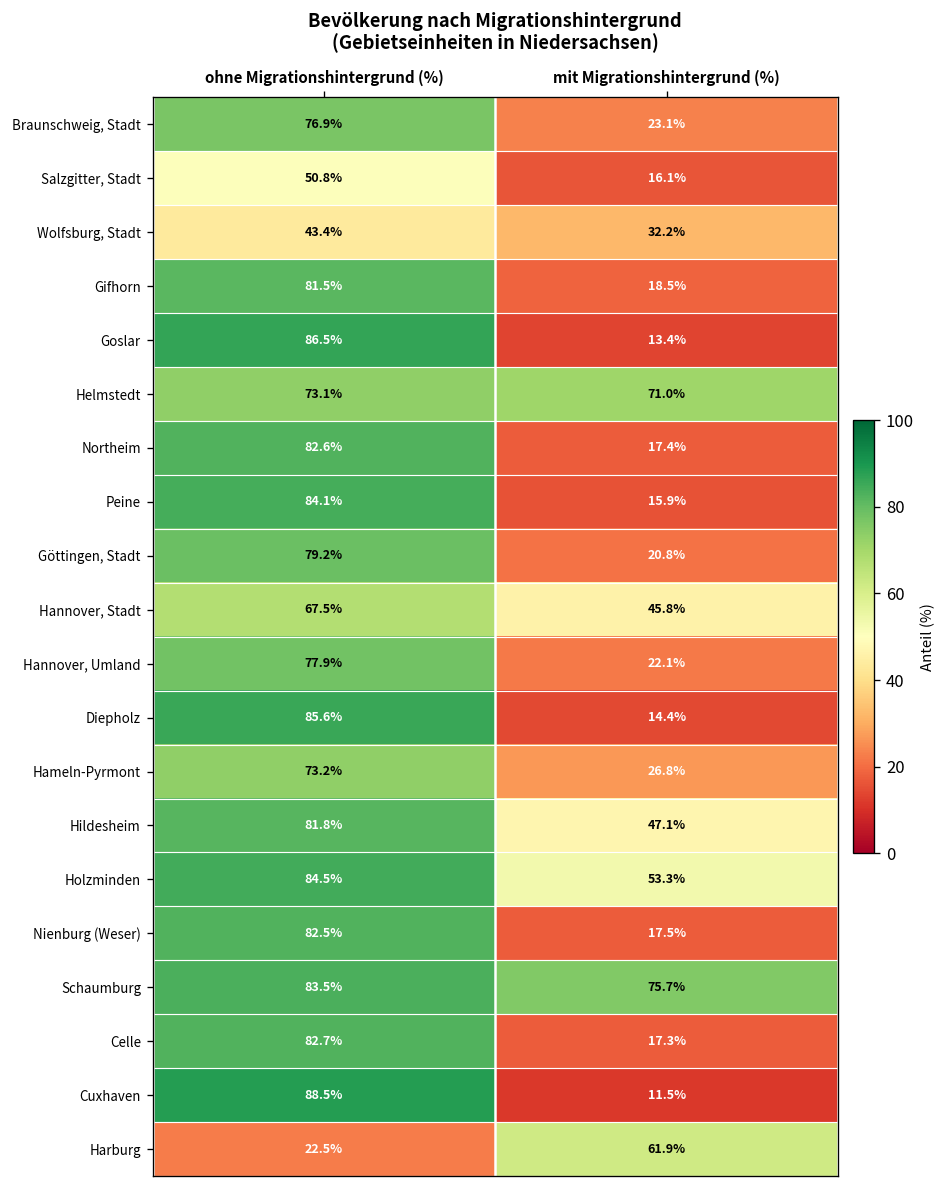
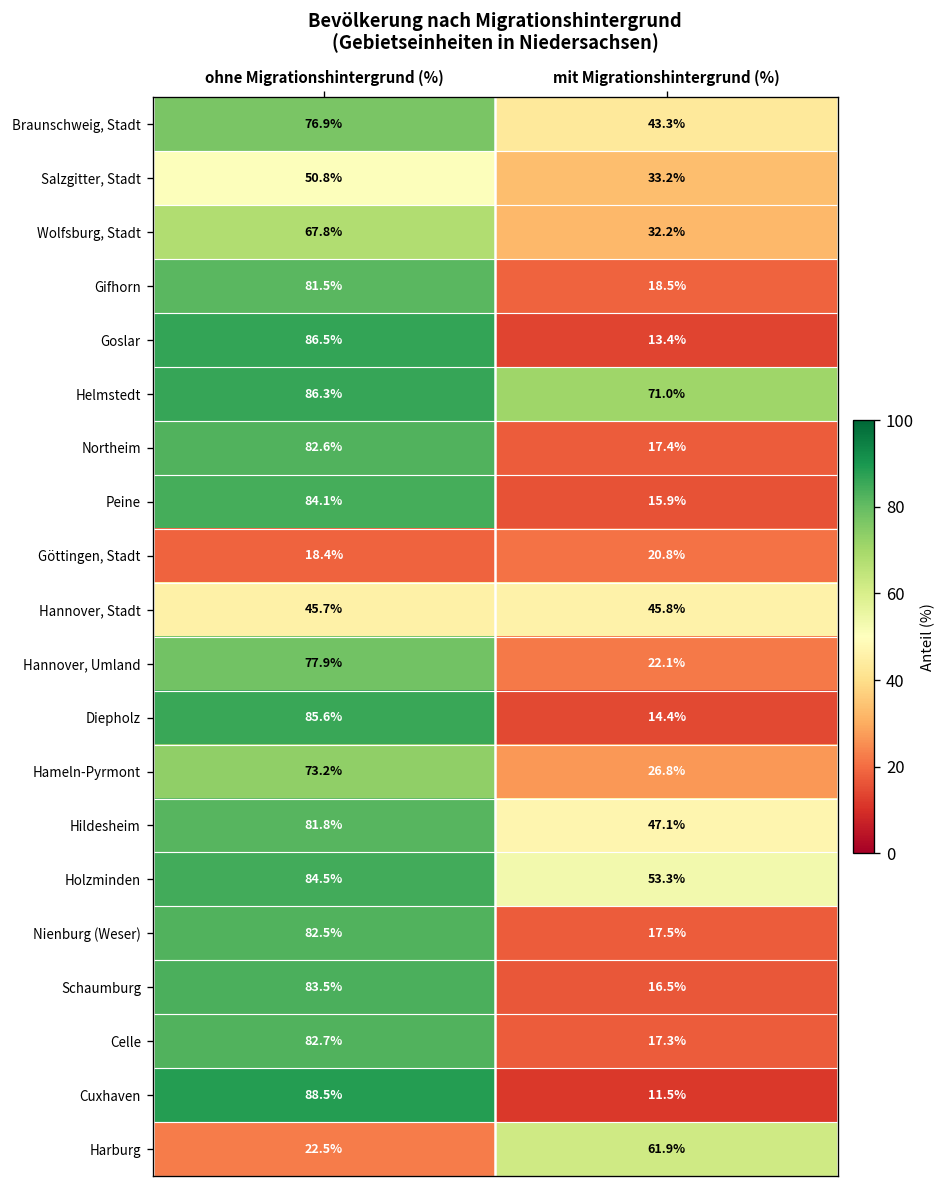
Braunschweig, Stadt, mit Migrationshintergrund (%): 23.1% -> 43.3%
Salzgitter, Stadt, mit Migrationshintergrund (%): 16.1% -> 33.2%
Wolfsburg, Stadt, ohne Migrationshintergrund (%): 43.4% -> 67.8%
Helmstedt, ohne Migrationshintergrund (%): 73.1% -> 86.3%
Göttingen, Stadt, ohne Migrationshintergrund (%): 79.2% -> 18.4%
Hannover, Stadt, ohne Migrationshintergrund (%): 67.5% -> 45.7%
Schaumburg, mit Migrationshintergrund (%): 75.7% -> 16.5%
